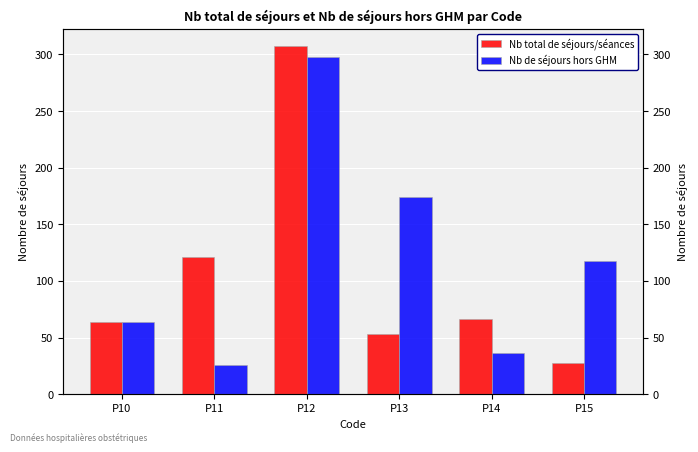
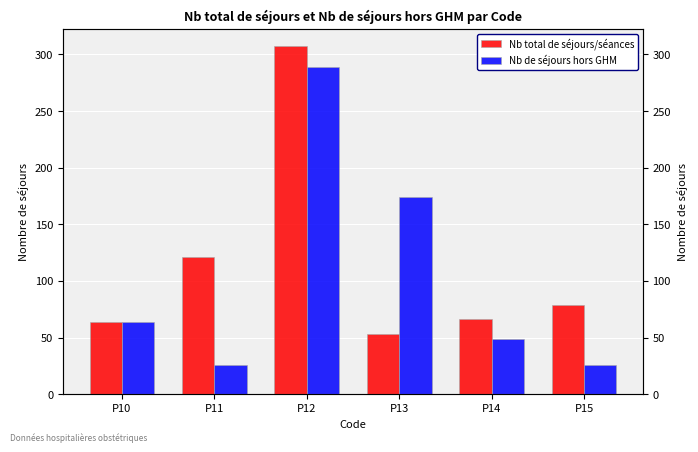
Nb de séjours hors GHM, P12: 298 -> 289
Nb de séjours hors GHM, P14: 36 -> 49
Nb total de séjours/séances, P15: 28 -> 79
Nb de séjours hors GHM, P15: 118 -> 26
